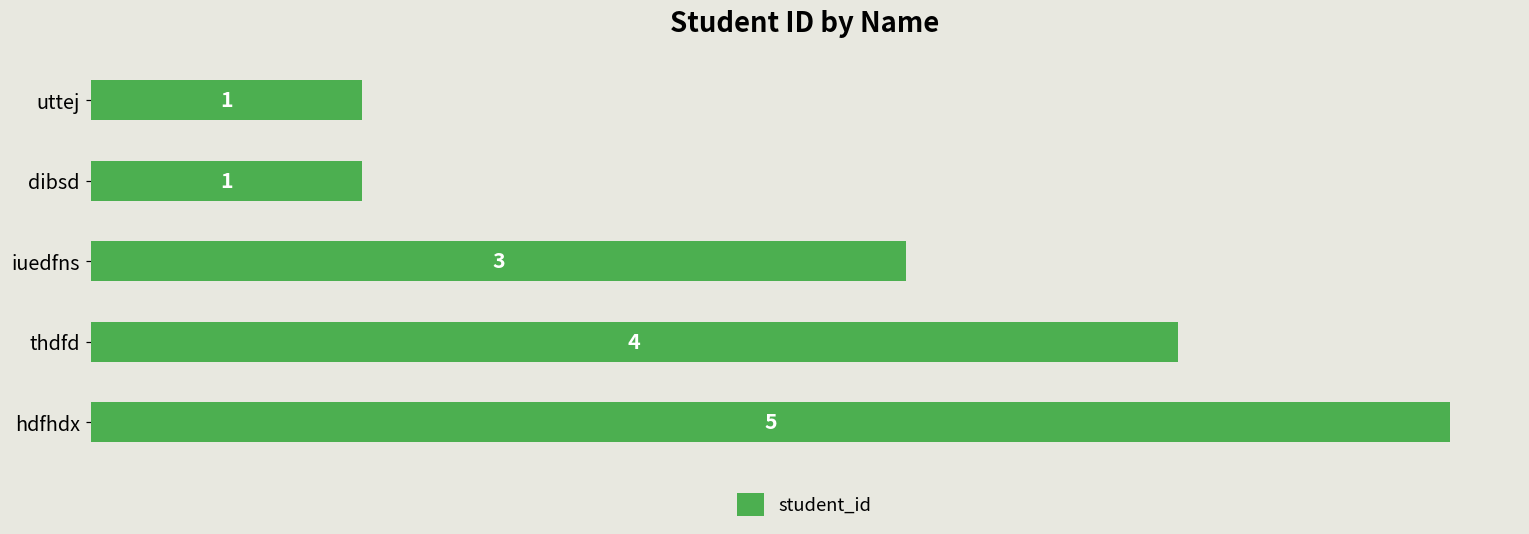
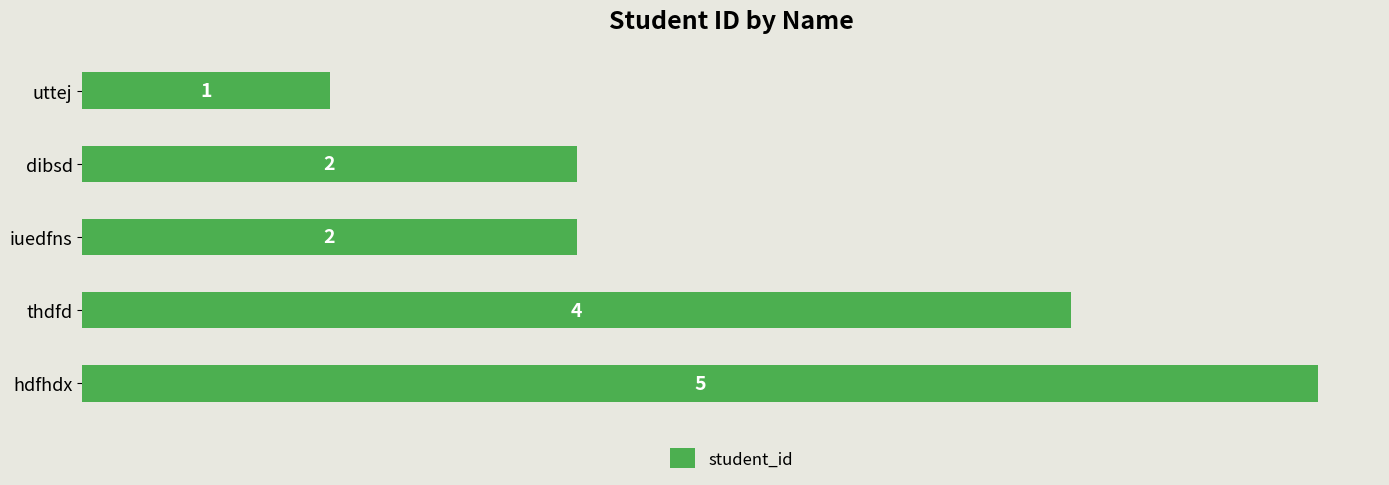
dibsd: 1 -> 2
iuedfns: 3 -> 2
